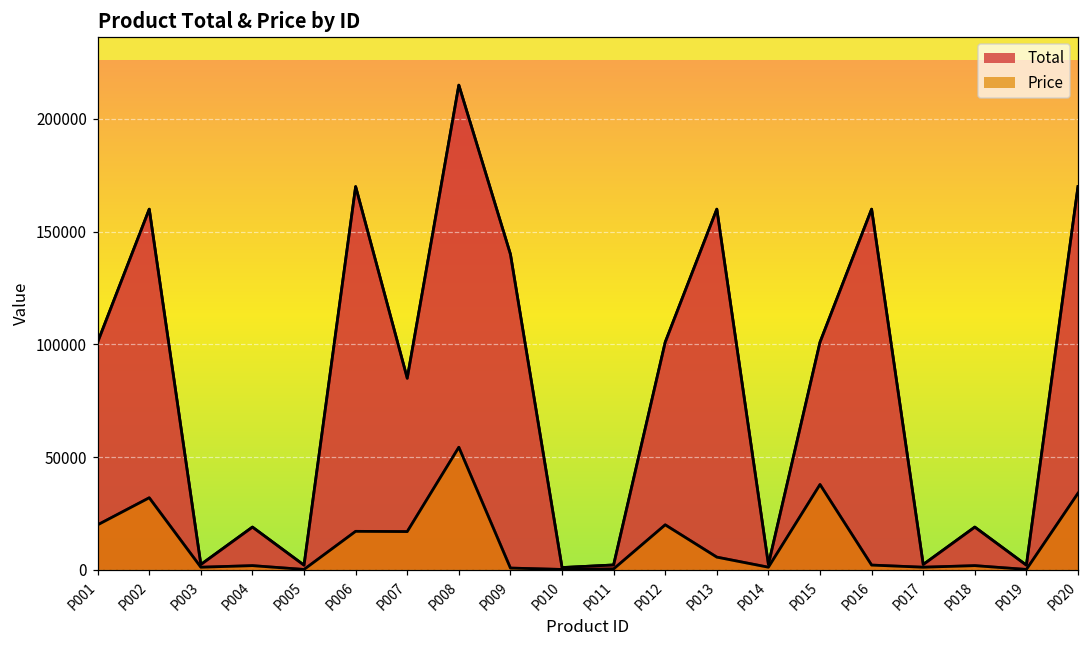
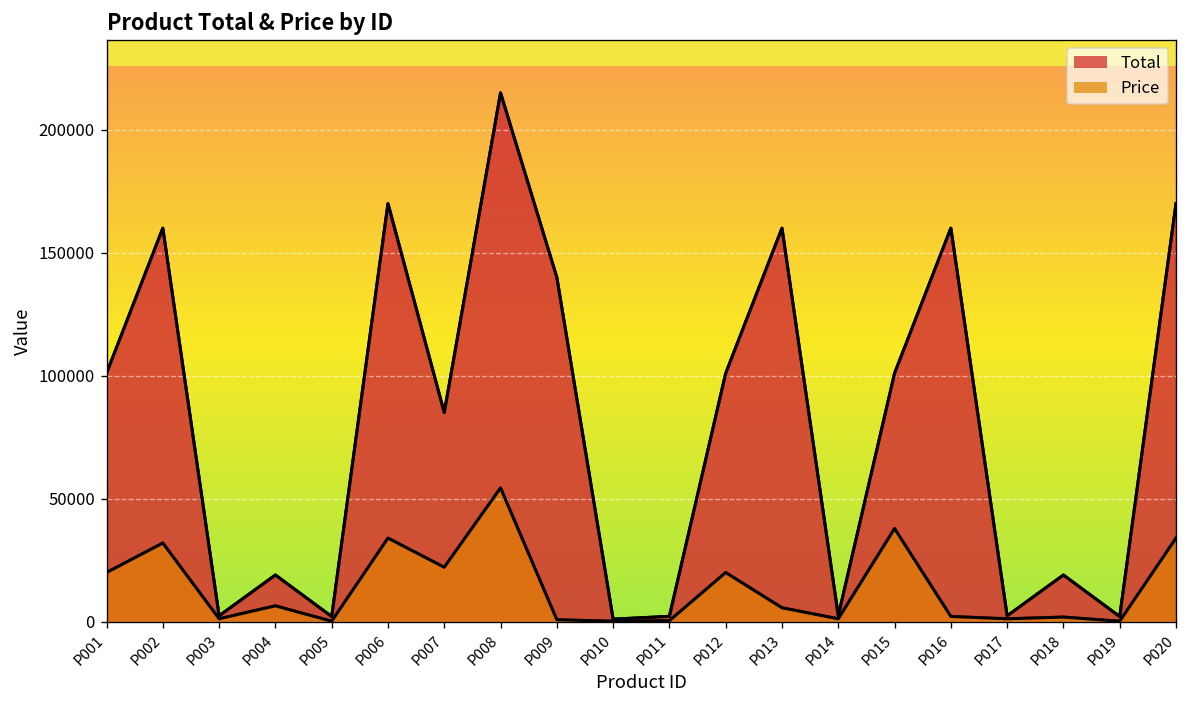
Price, P004: 2000 -> 6000
Price, P006: 17000 -> 34000
Price, P007: 17000 -> 22000
